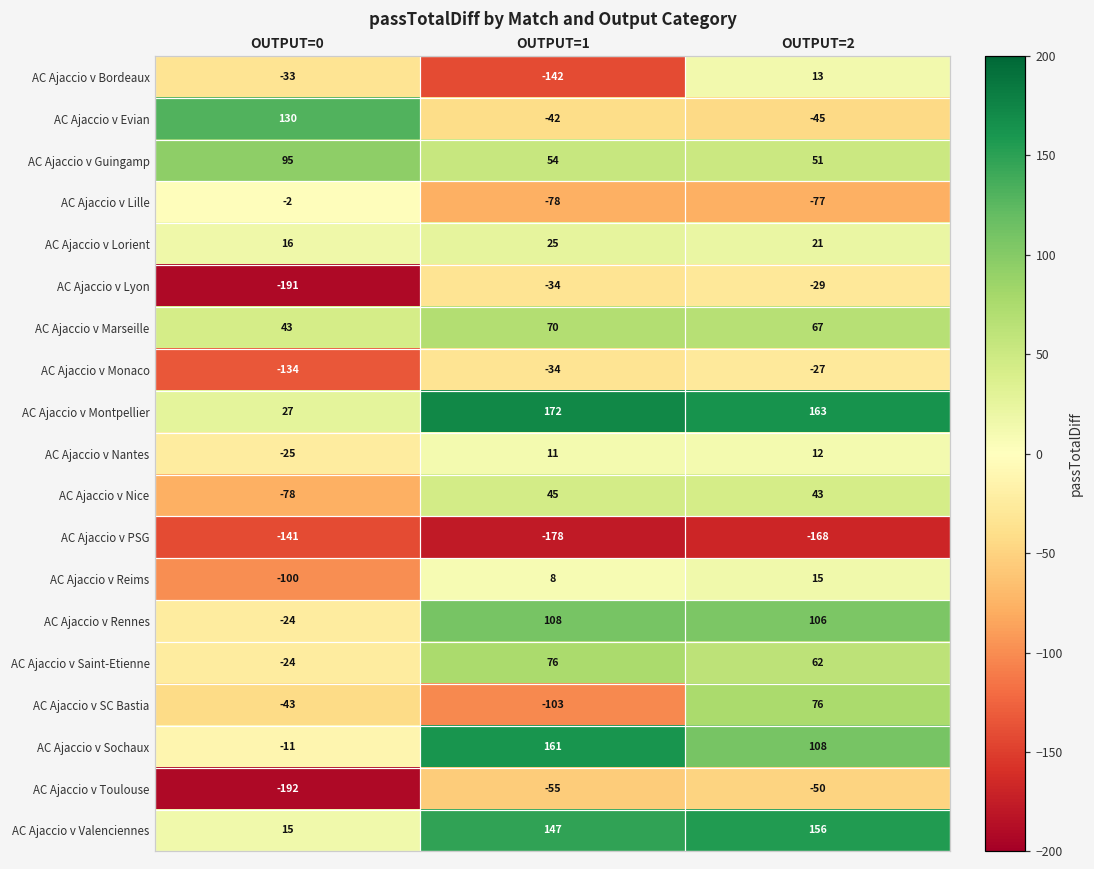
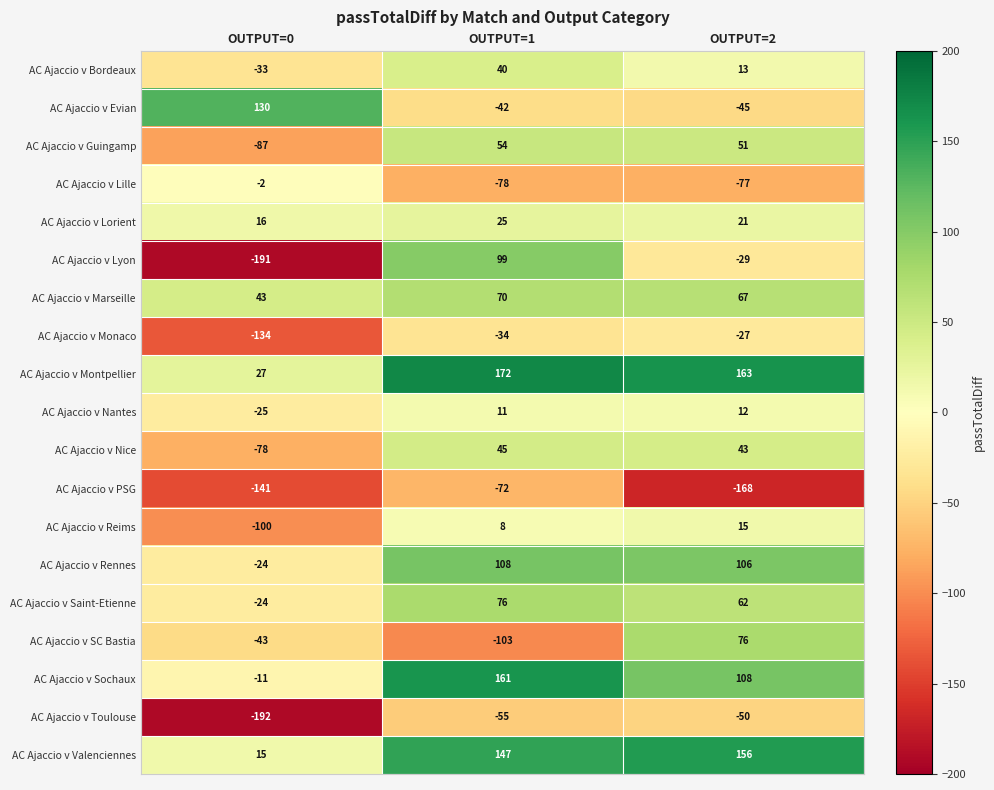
AC Ajaccio v Bordeaux, OUTPUT=1: -142 -> 40
AC Ajaccio v Guingamp, OUTPUT=0: 95 -> -87
AC Ajaccio v Lyon, OUTPUT=1: -34 -> 99
AC Ajaccio v PSG, OUTPUT=1: -178 -> -72
